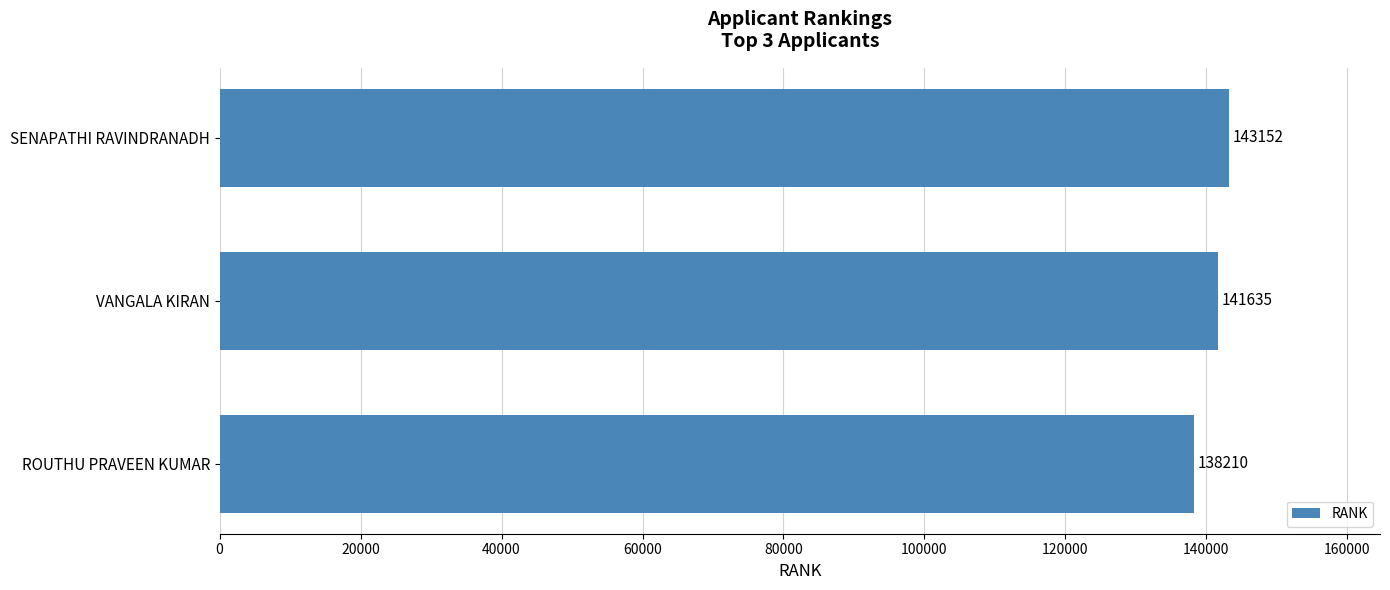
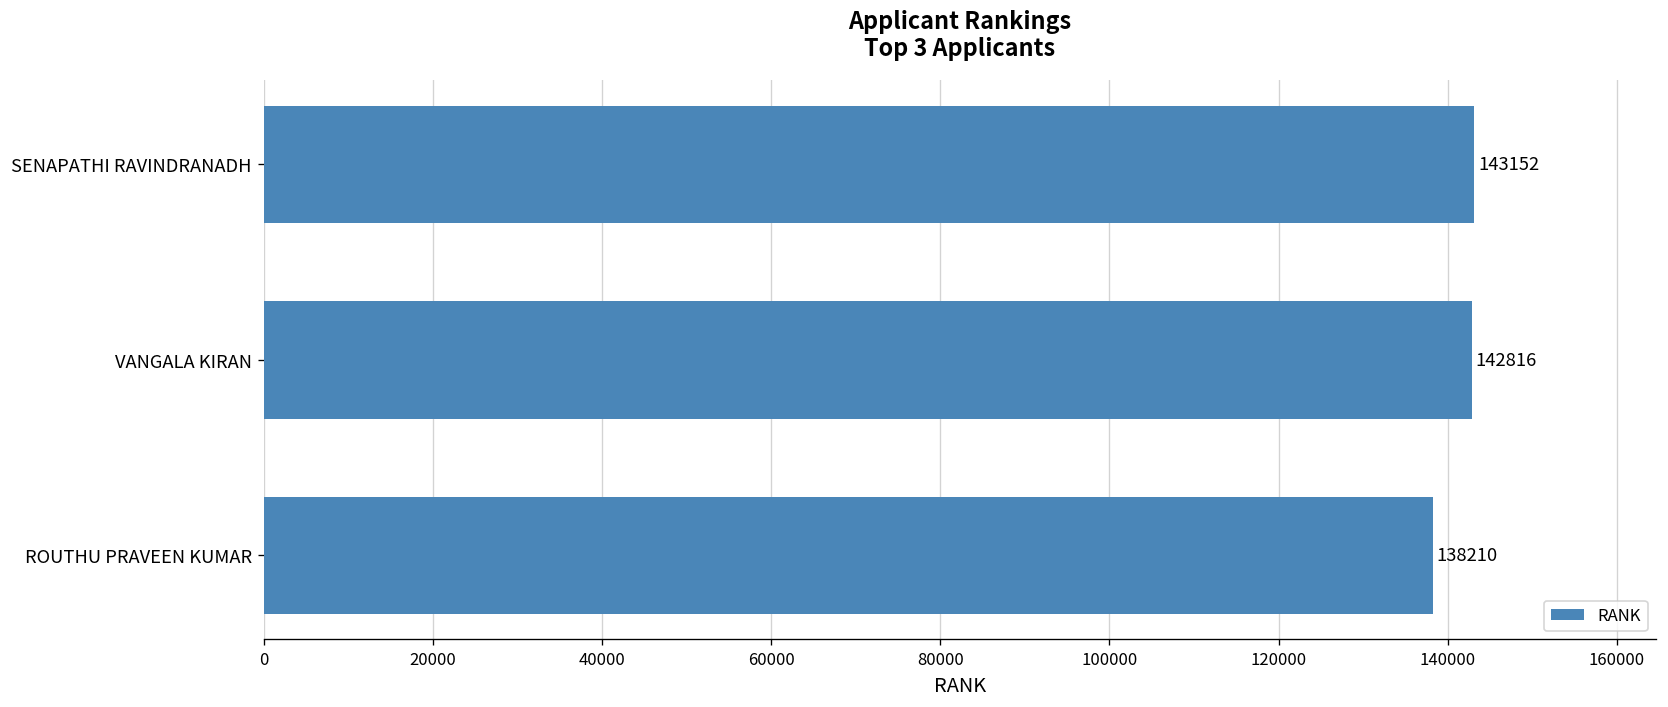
VANGALA KIRAN: 141635 -> 142816
